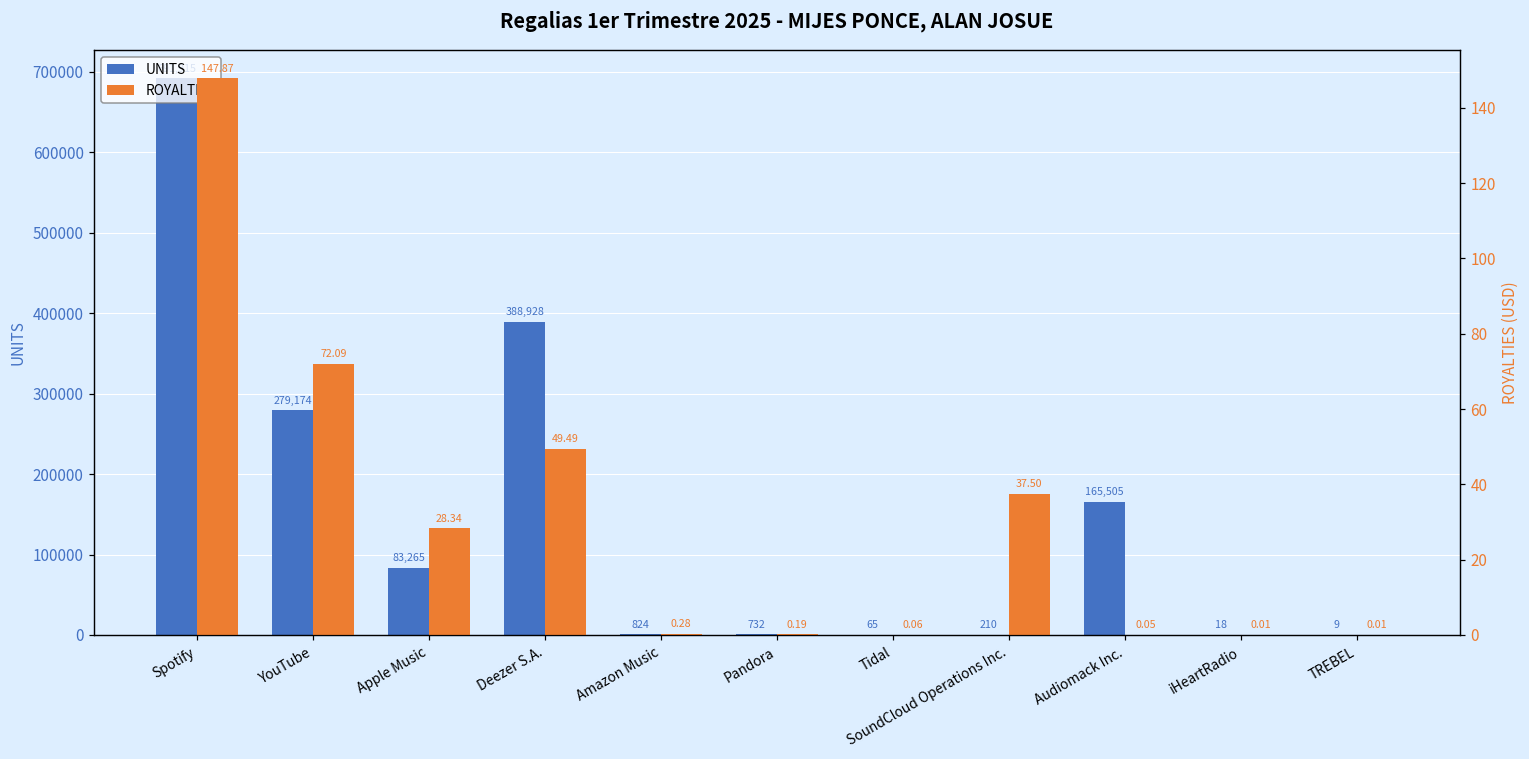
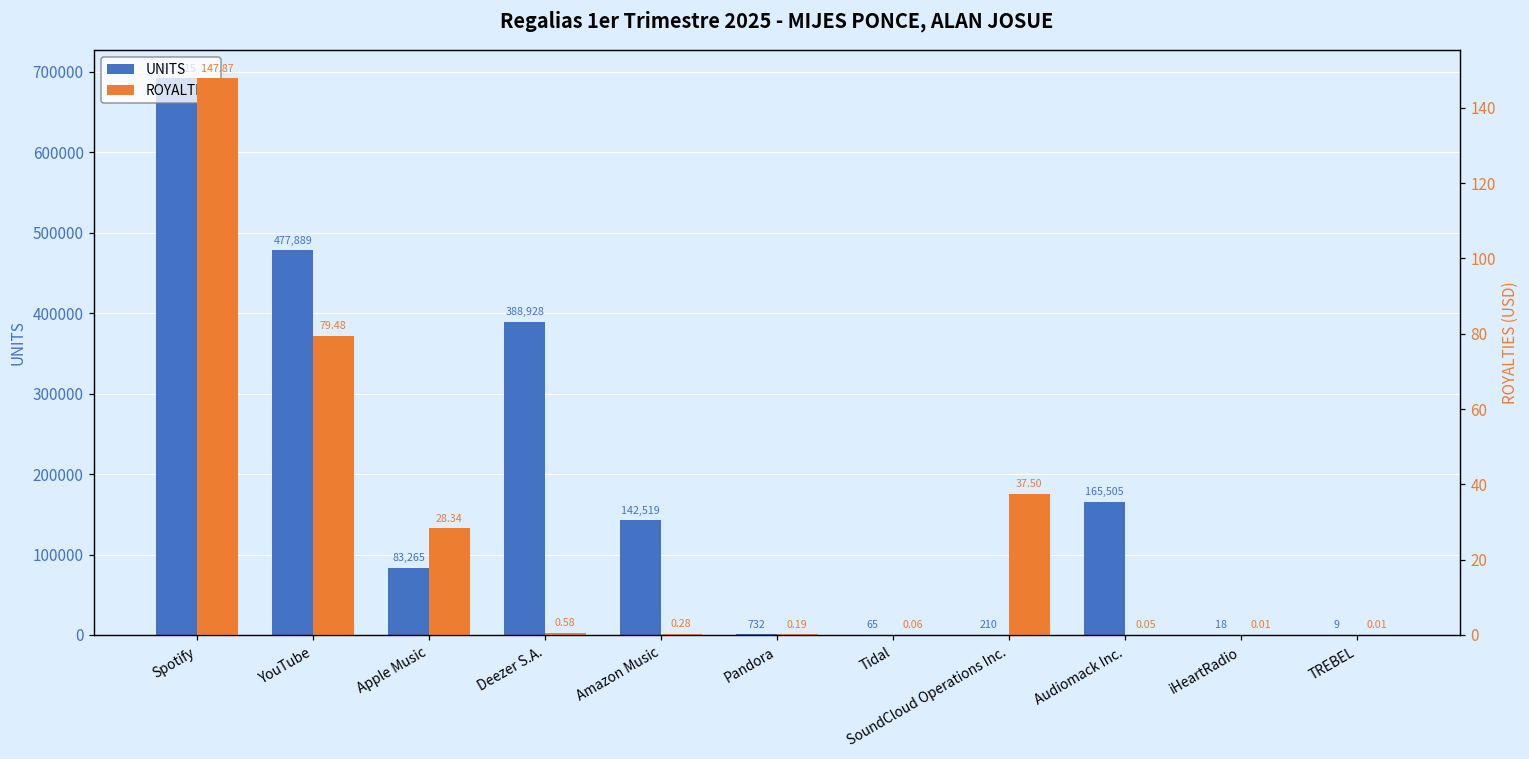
UNITS, YouTube: 279,174 -> 477,889
UNITS, Amazon Music: 824 -> 142,519
ROYALTIES, YouTube: 72.09 -> 79.48
ROYALTIES, Deezer S.A.: 49.49 -> 0.58
